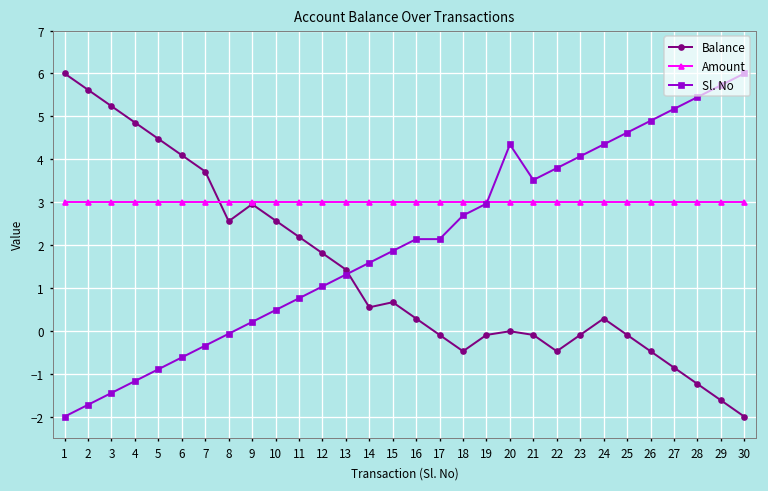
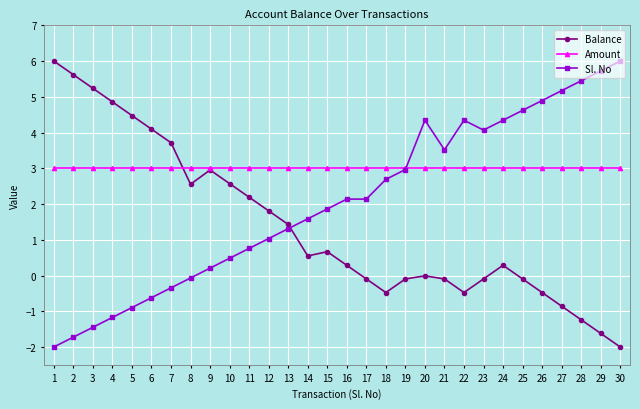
Sl. No, 22: 3.8 -> 4.3
